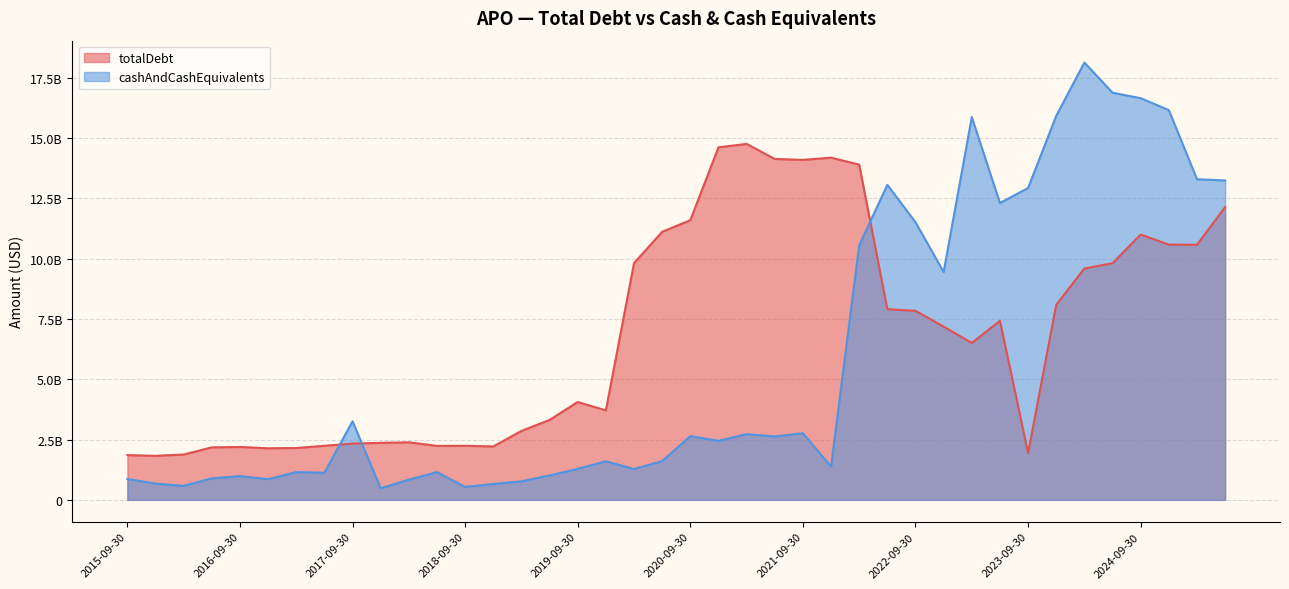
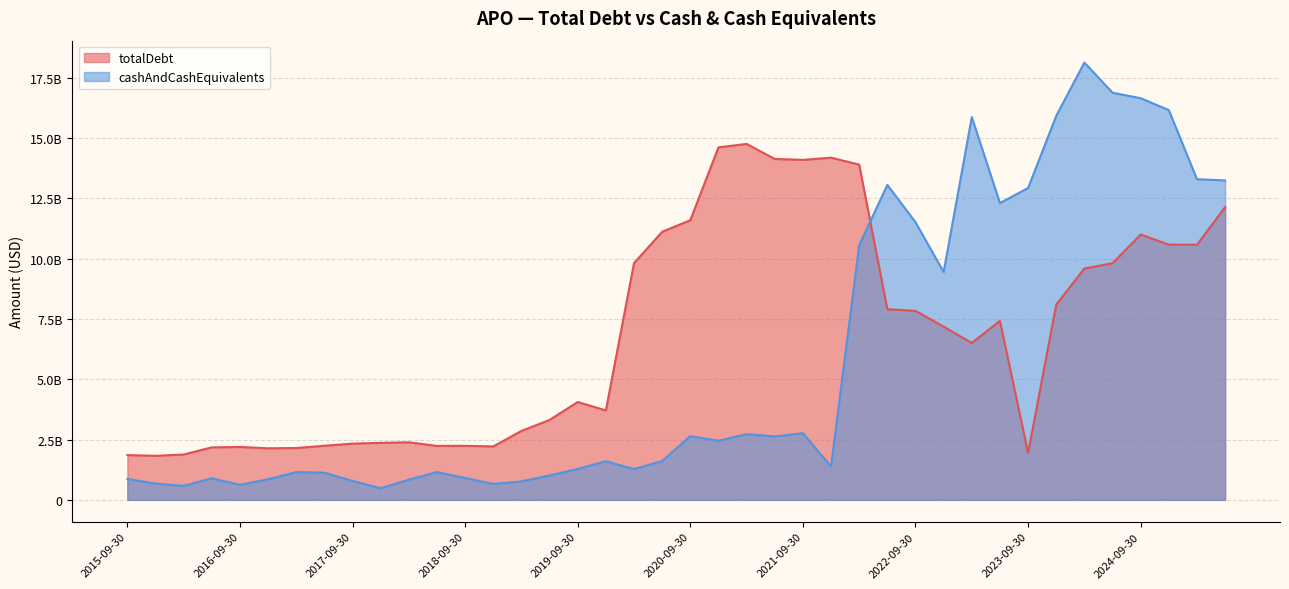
cashAndCashEquivalents, 2016-09-30: 1000000000 -> 600000000
cashAndCashEquivalents, 2017-09-30: 3300000000 -> 800000000
cashAndCashEquivalents, 2018-09-30: 500000000 -> 900000000
